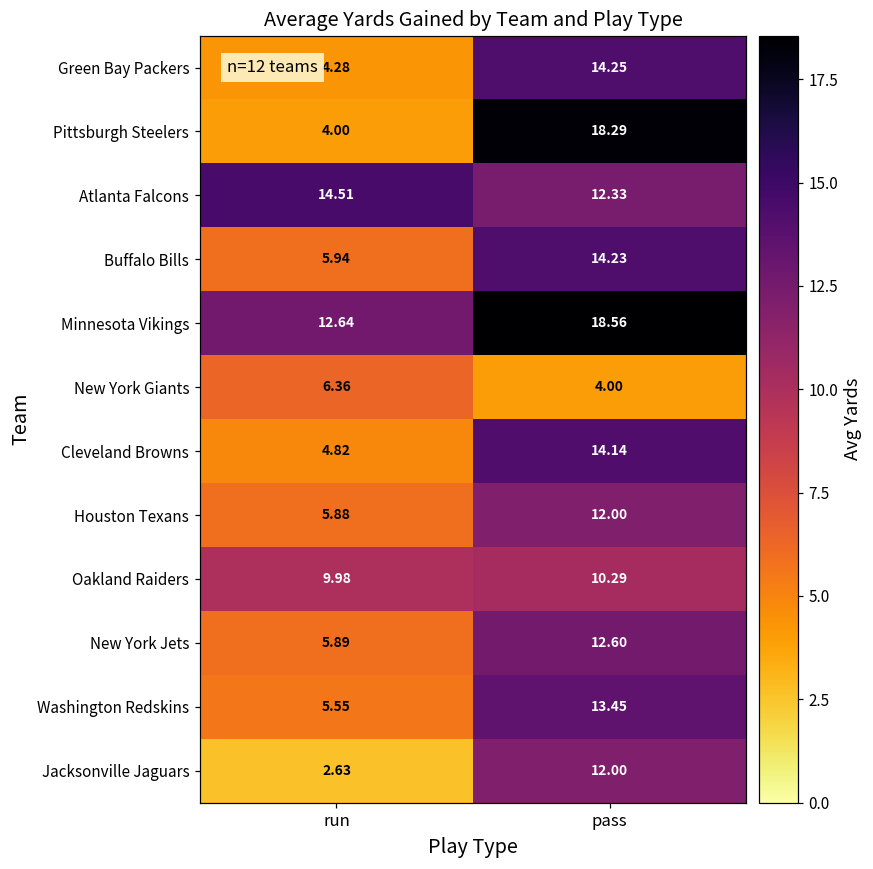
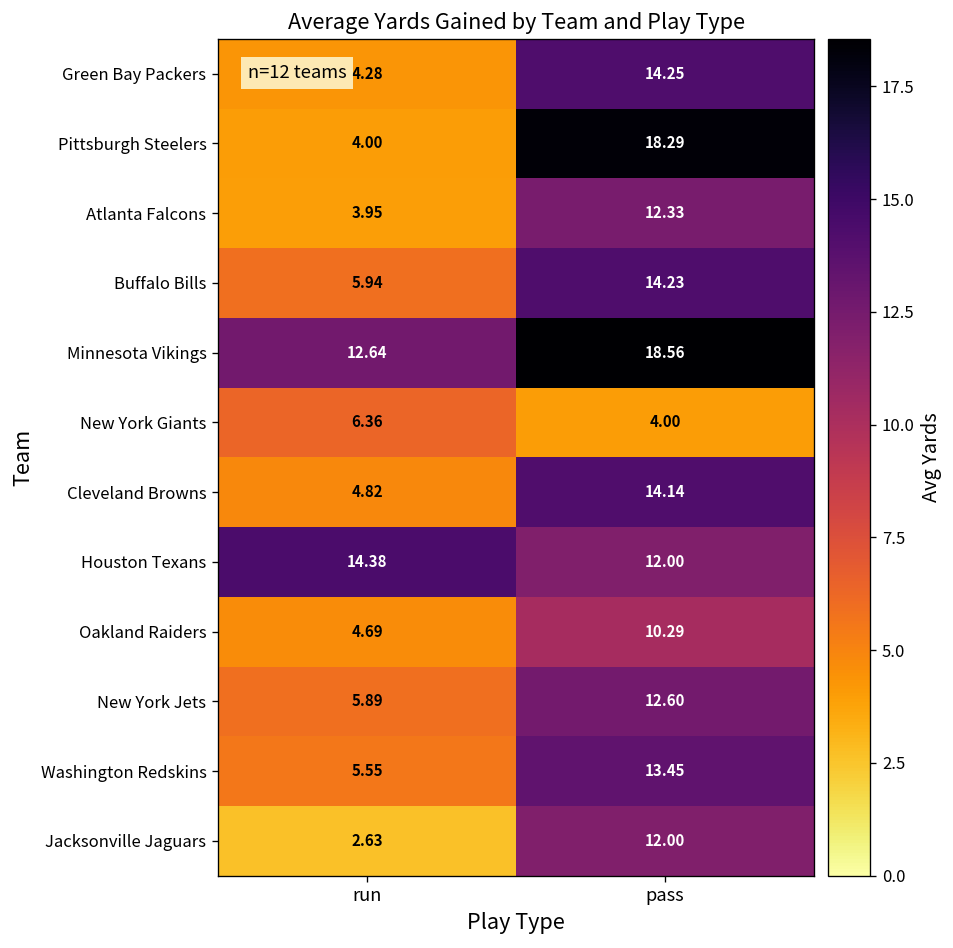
Atlanta Falcons, run: 14.51 -> 3.95
Houston Texans, run: 5.88 -> 14.38
Oakland Raiders, run: 9.98 -> 4.69
